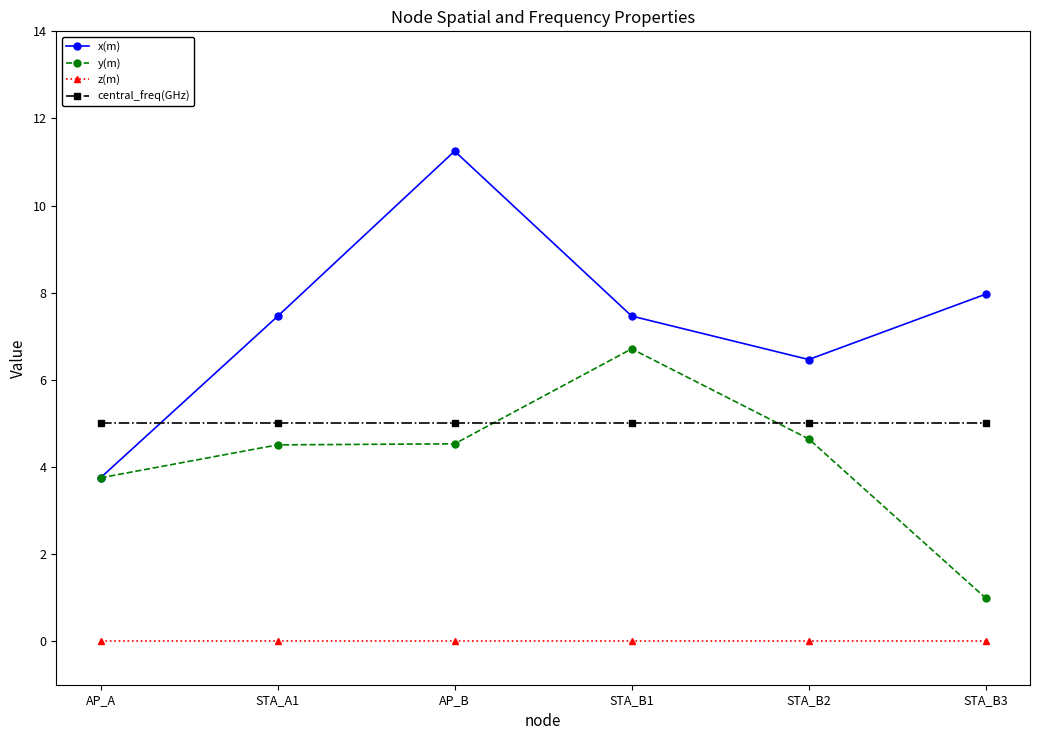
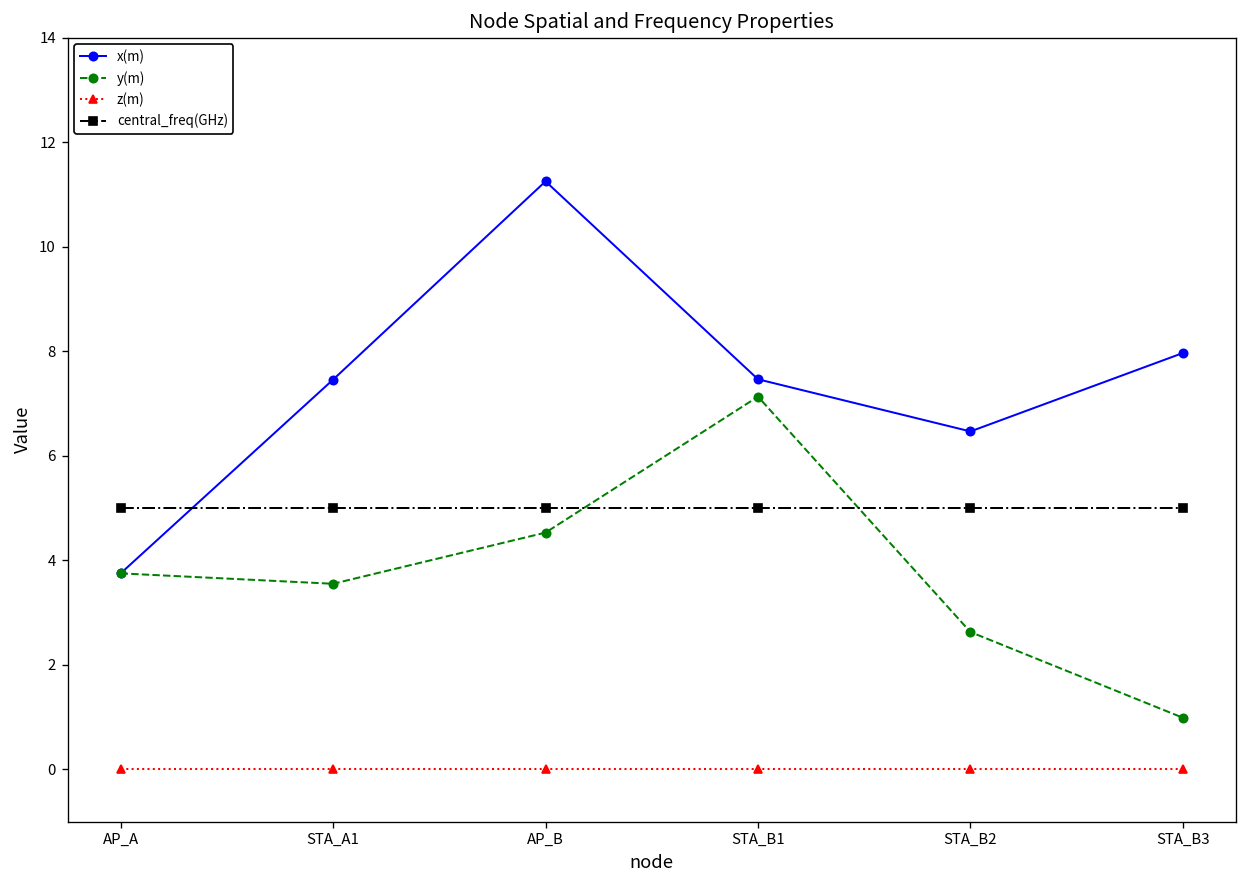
y(m), STA_A1: 4.5 -> 3.6
y(m), STA_B1: 6.7 -> 7.1
y(m), STA_B2: 4.6 -> 2.6
